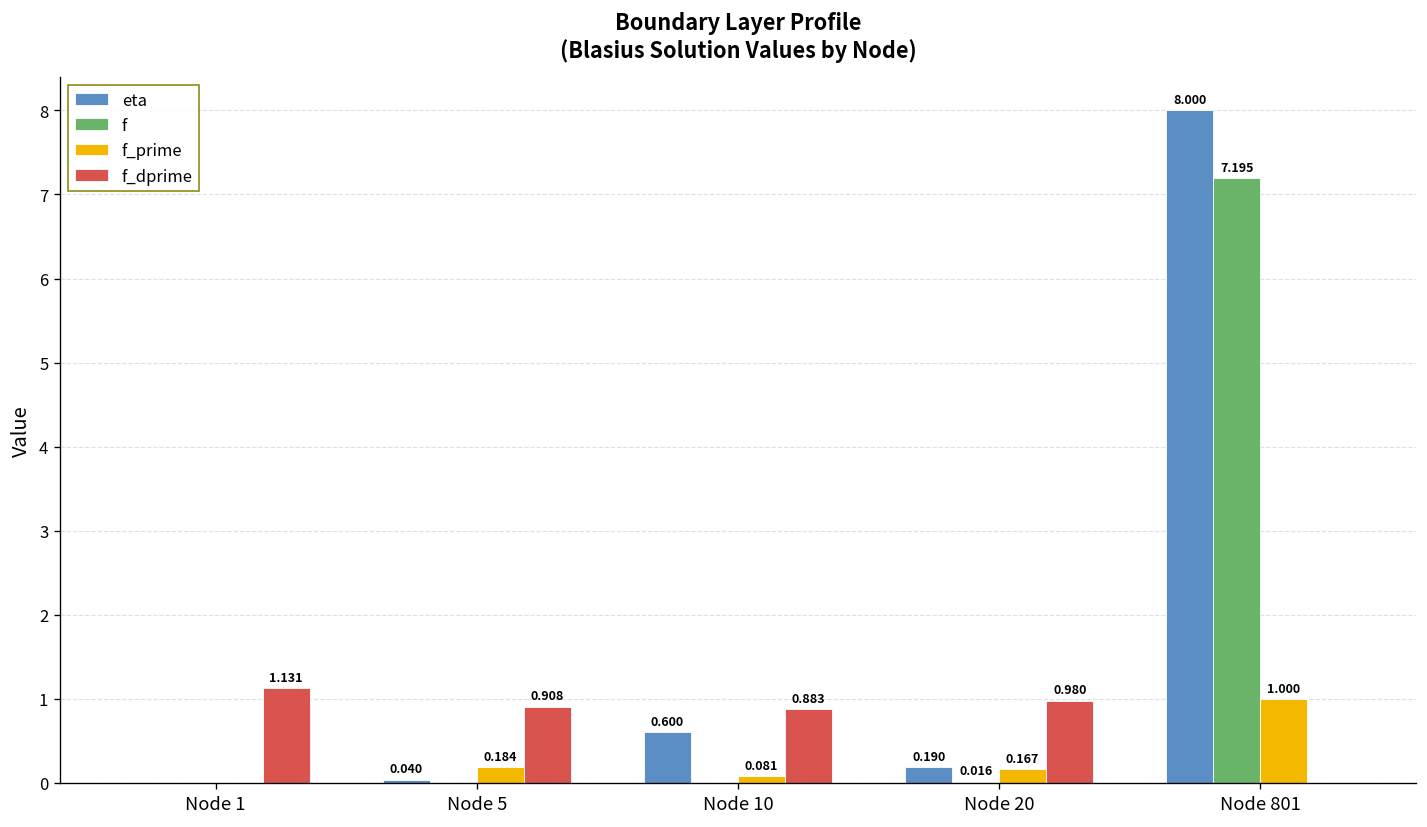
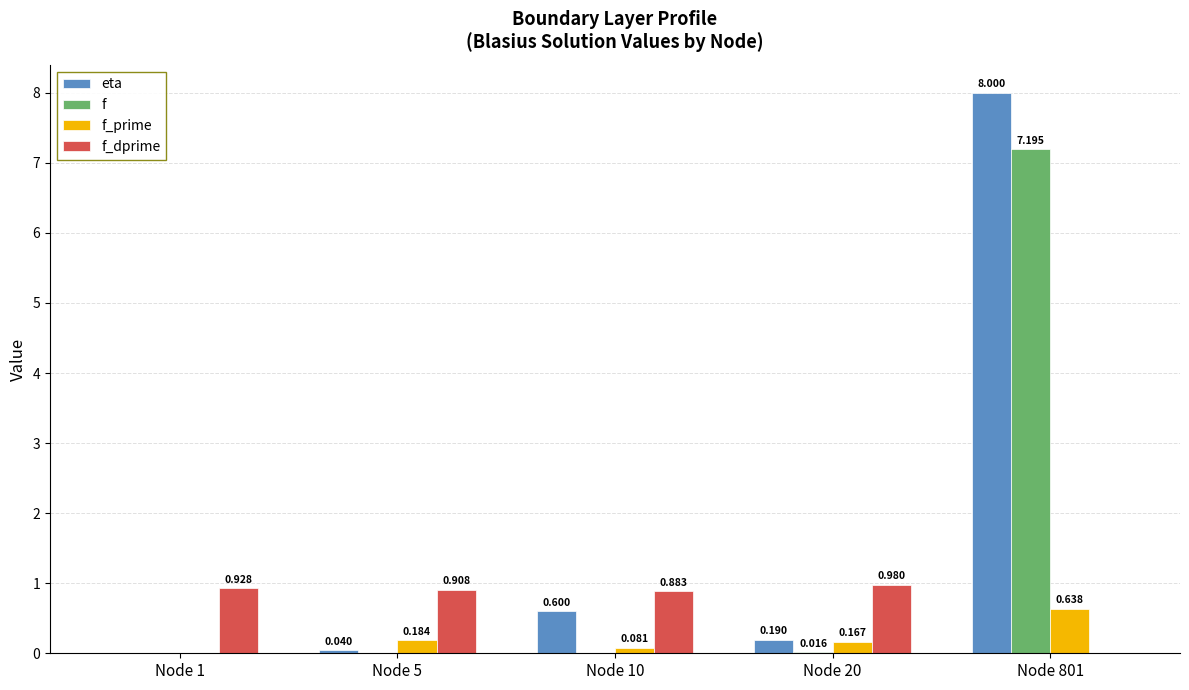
f_dprime, Node 1: 1.131 -> 0.928
f_prime, Node 801: 1.000 -> 0.638
